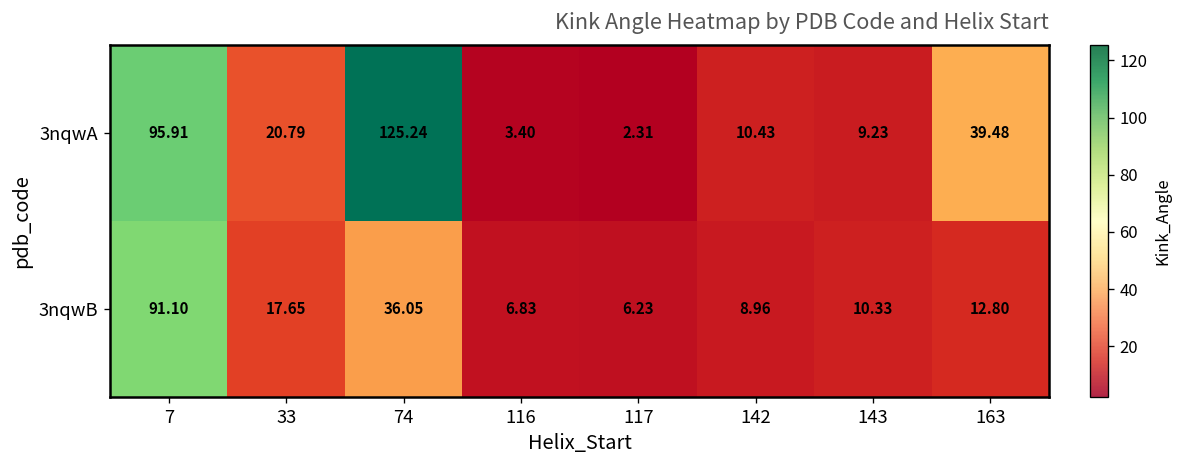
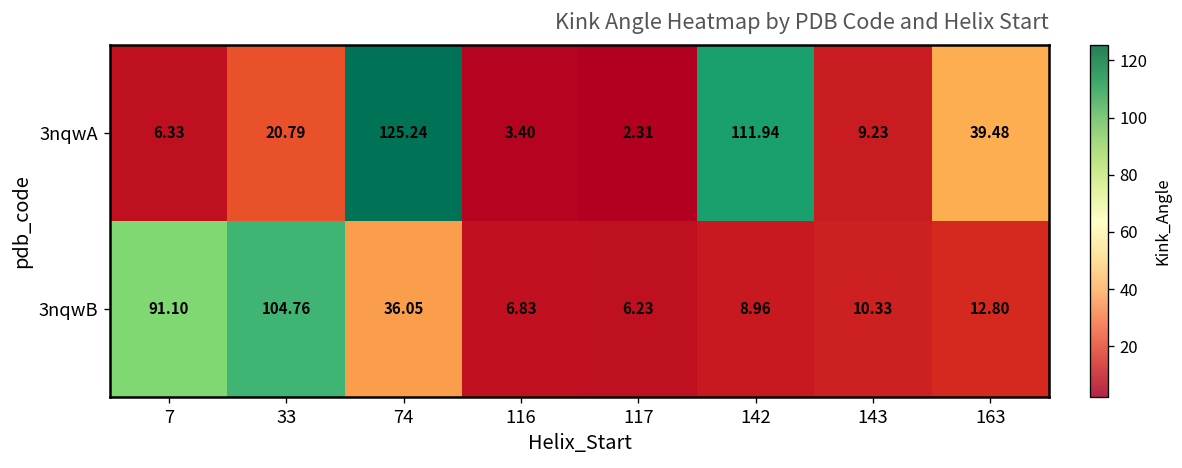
3nqwA, 7: 95.91 -> 6.33
3nqwA, 142: 10.43 -> 111.94
3nqwB, 33: 17.65 -> 104.76
